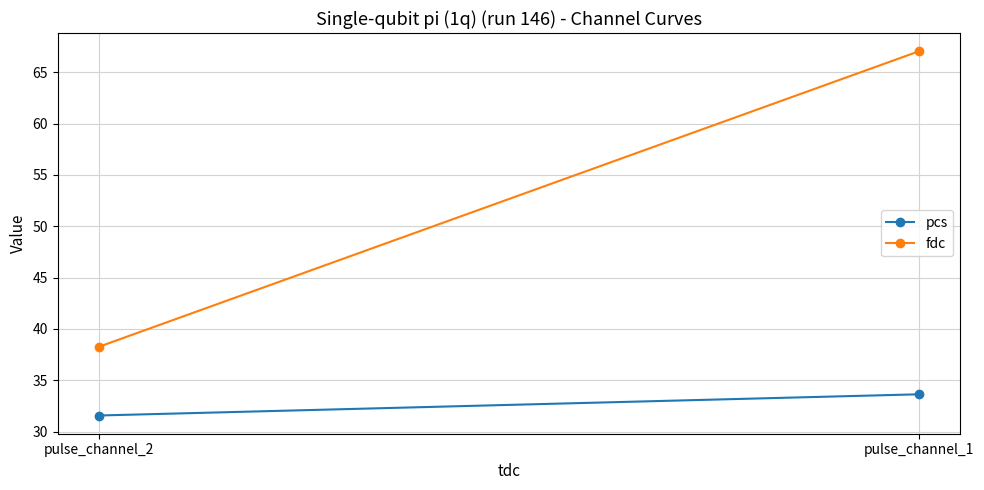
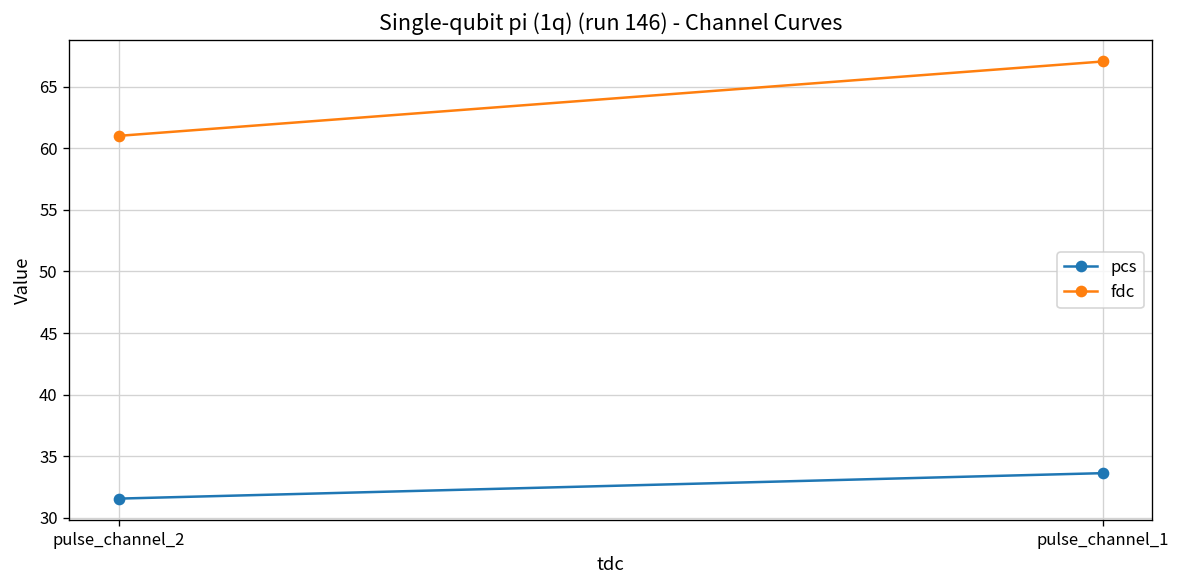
fdc, pulse_channel_2: 38.3 -> 61.0
